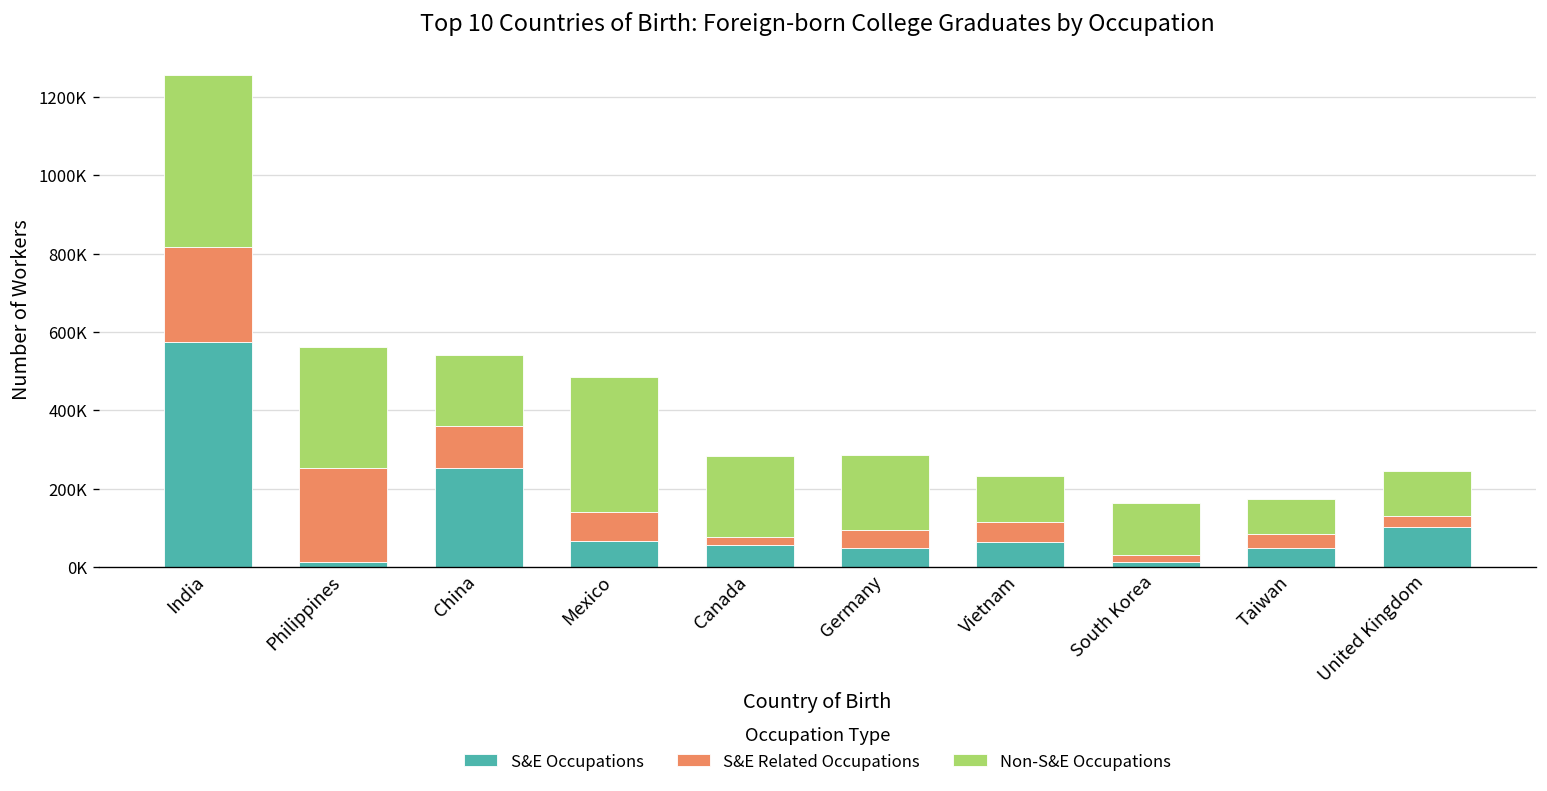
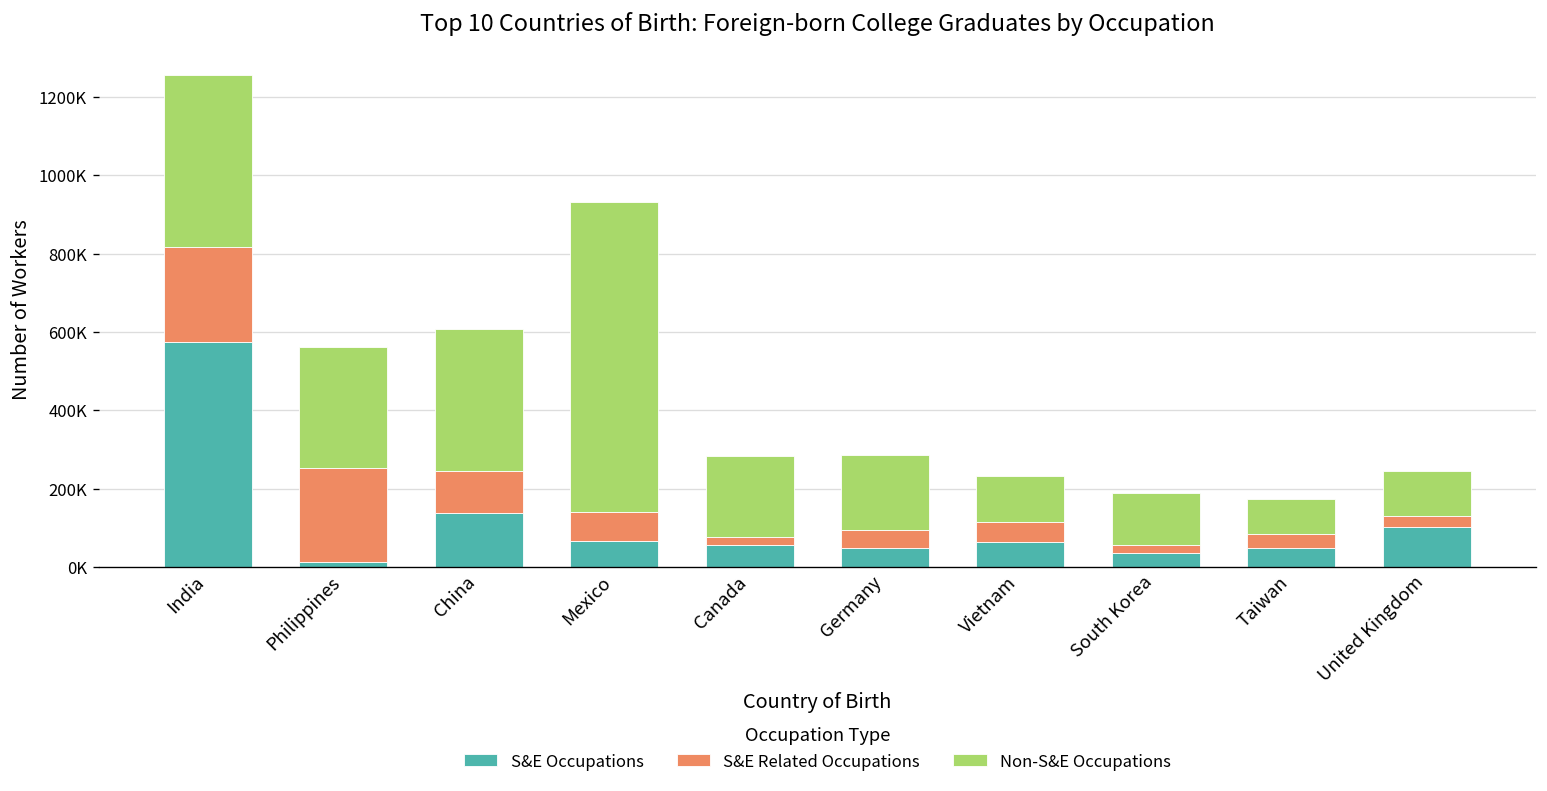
S&E Occupations, China: 250000 -> 140000
Non-S&E Occupations, China: 180000 -> 360000
Non-S&E Occupations, Mexico: 340000 -> 790000
S&E Occupations, South Korea: 10000 -> 40000
